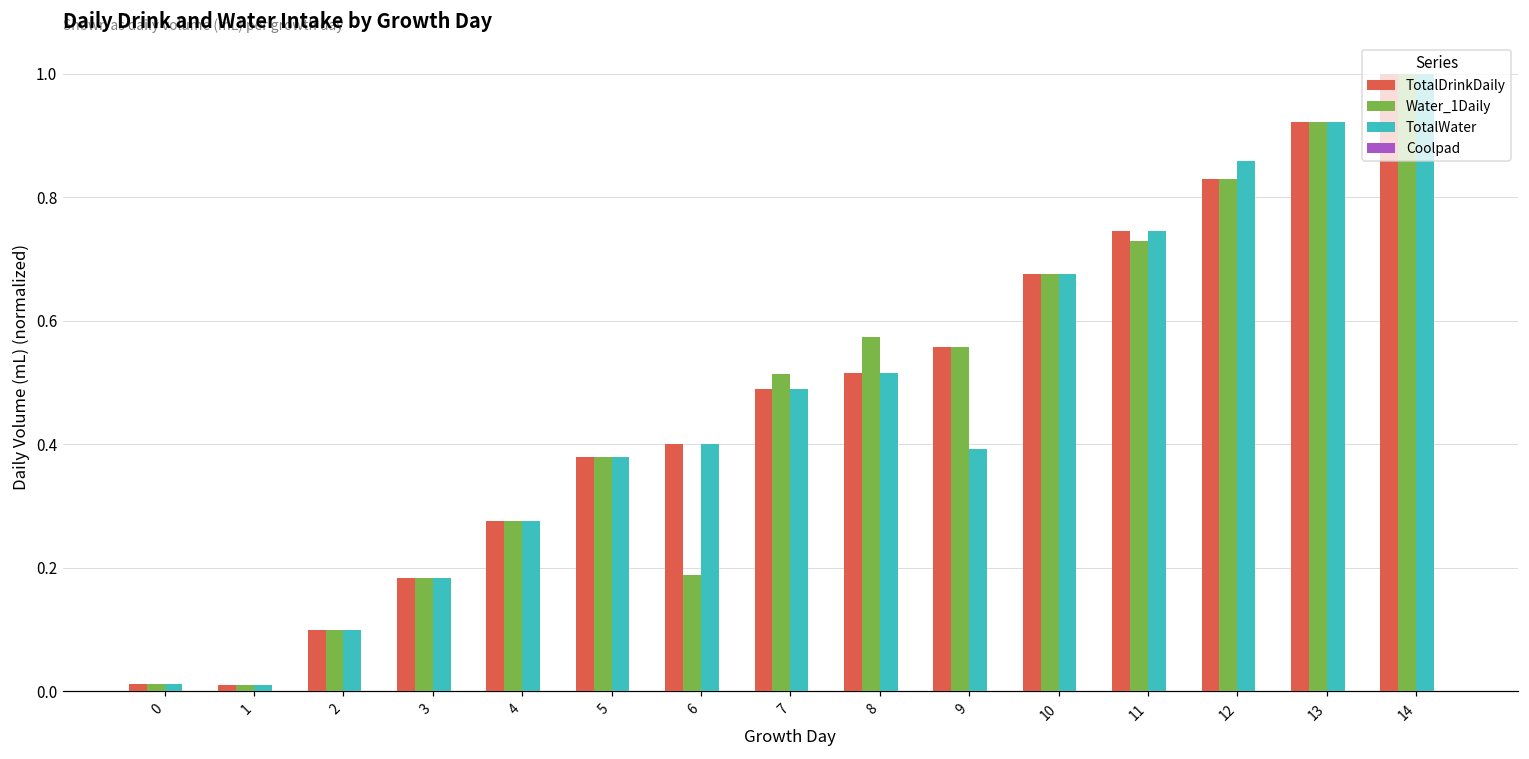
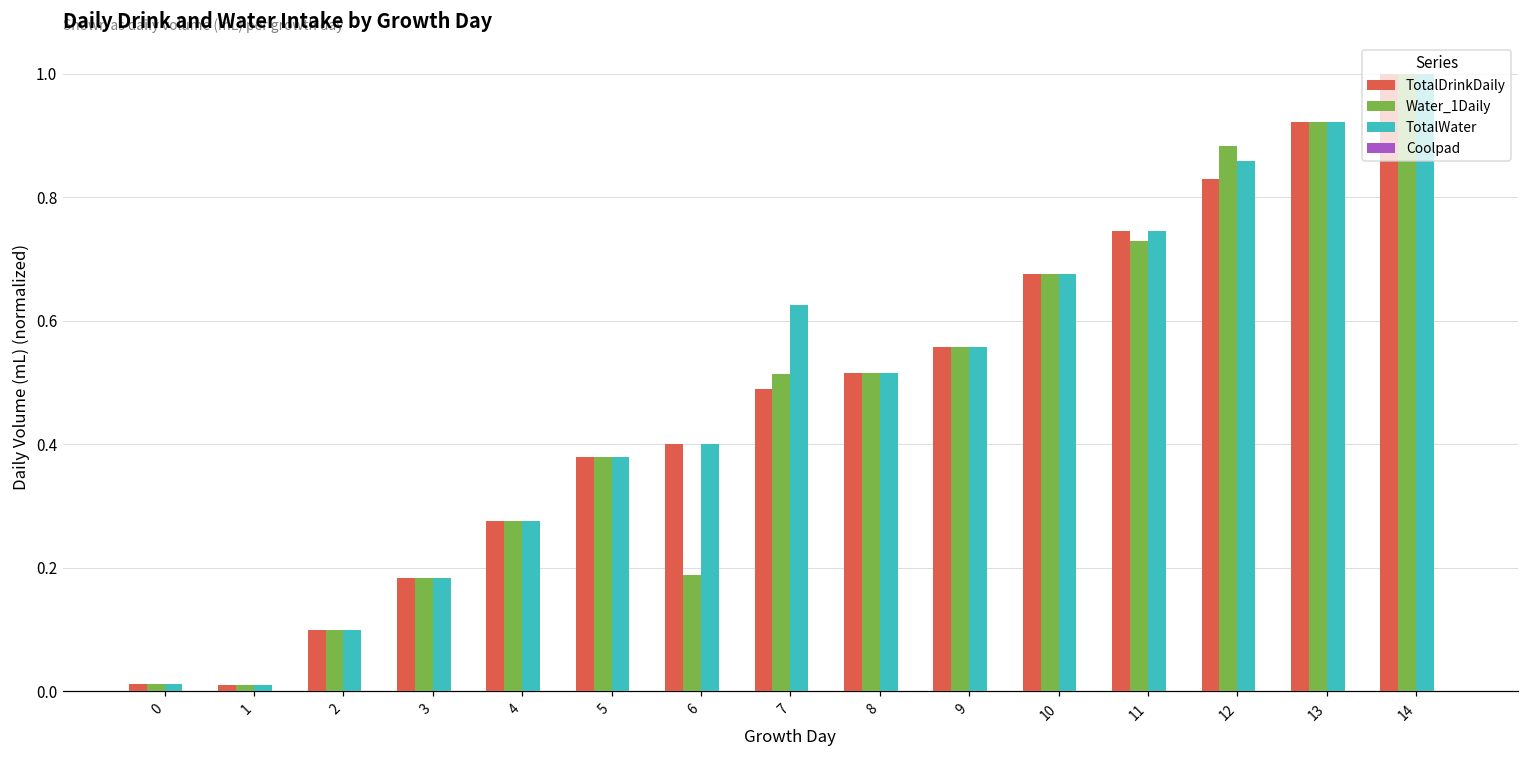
TotalWater, 7: 0.49 -> 0.63
Water_1Daily, 8: 0.57 -> 0.52
TotalWater, 9: 0.39 -> 0.56
Water_1Daily, 12: 0.83 -> 0.88
